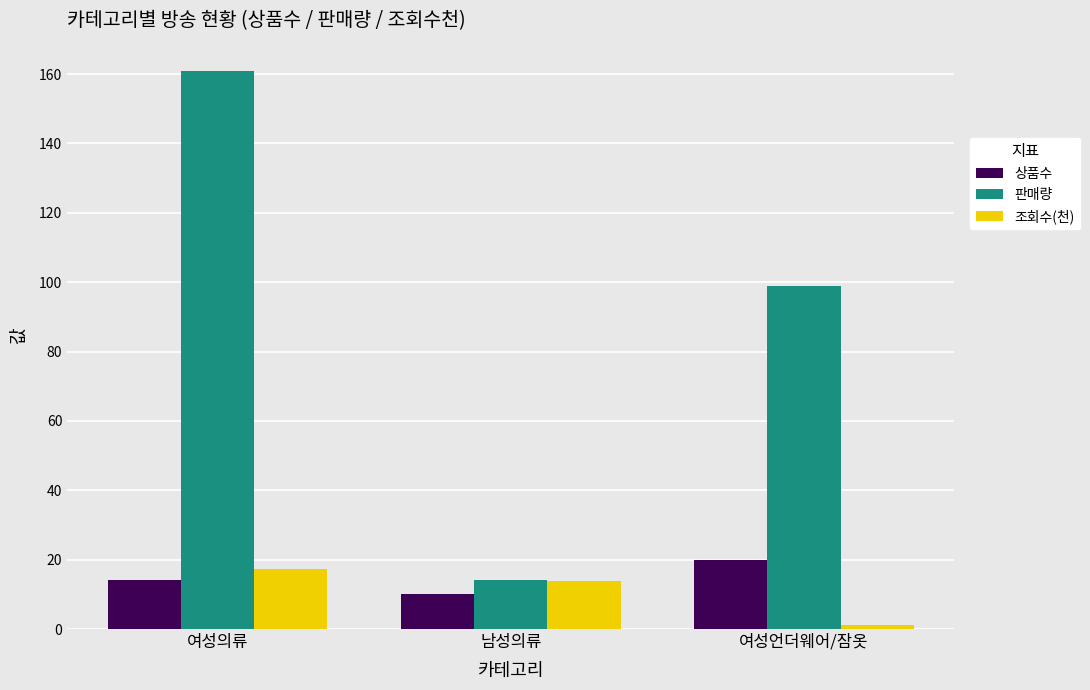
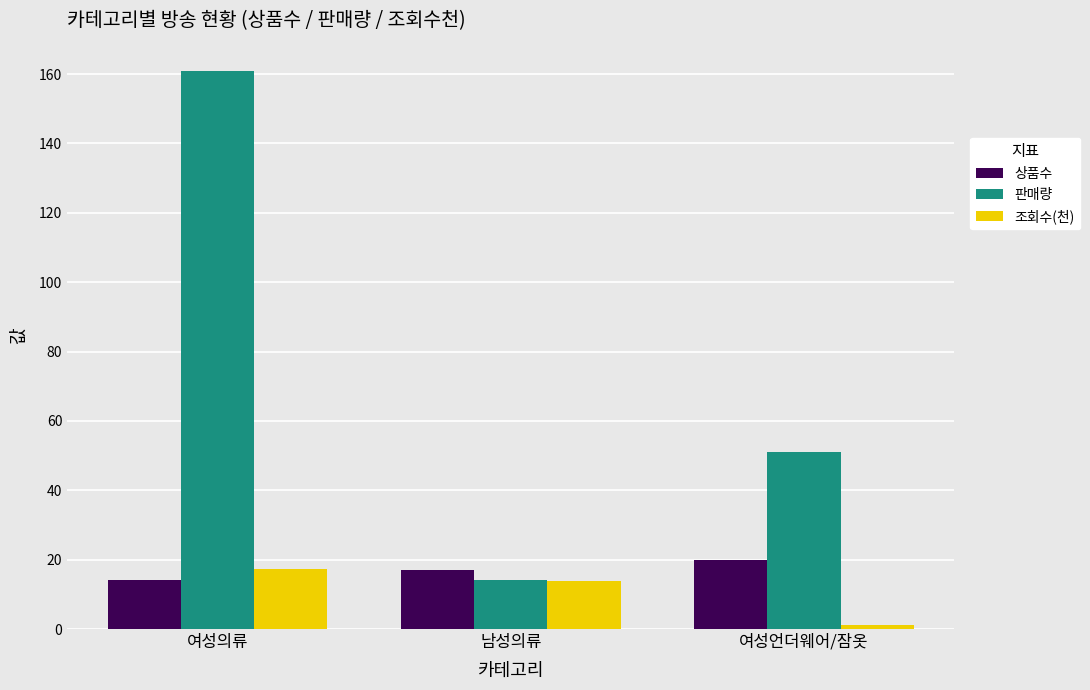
상품수, 남성의류: 10 -> 17
판매량, 여성언더웨어/잠옷: 99 -> 51
